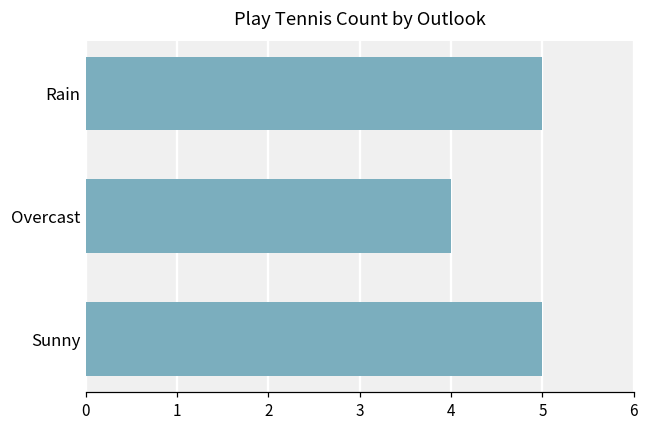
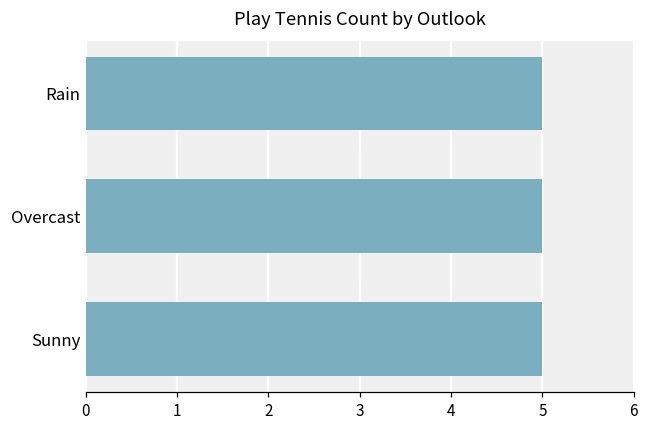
Overcast: 4 -> 5
